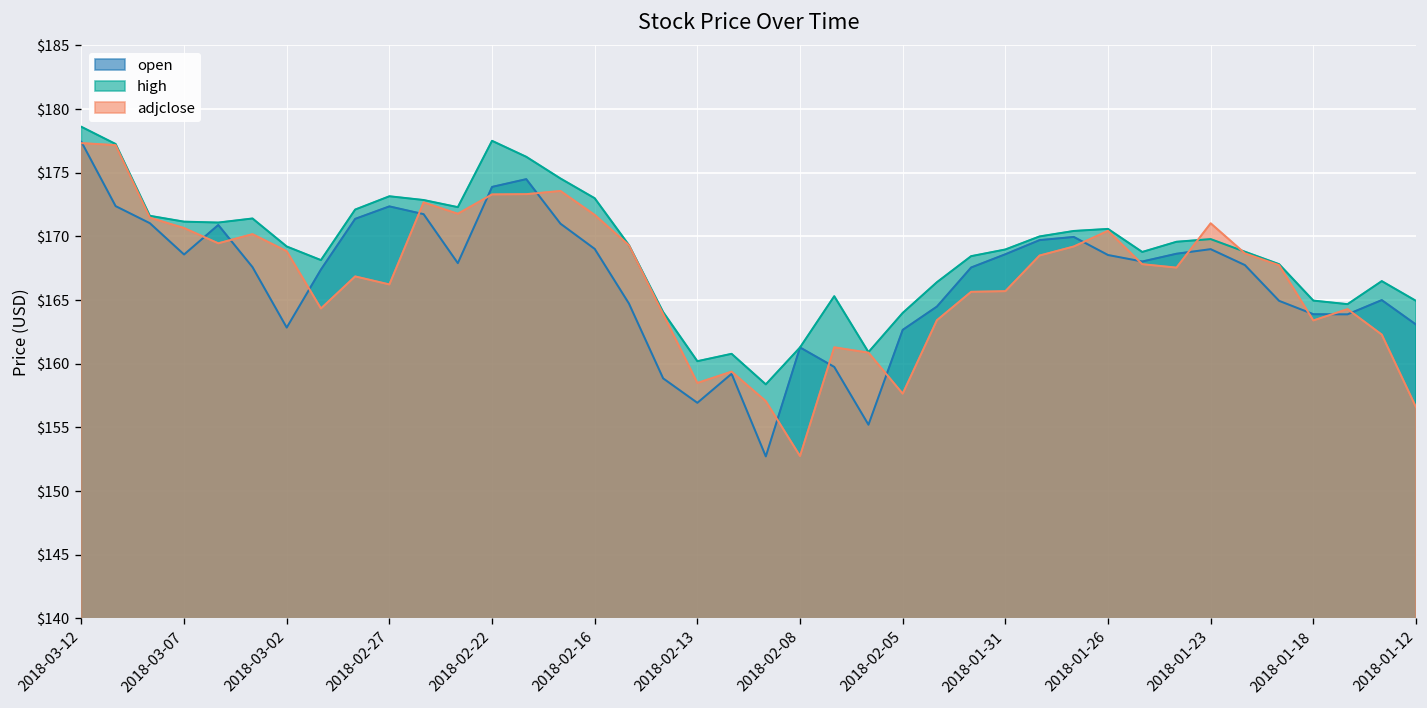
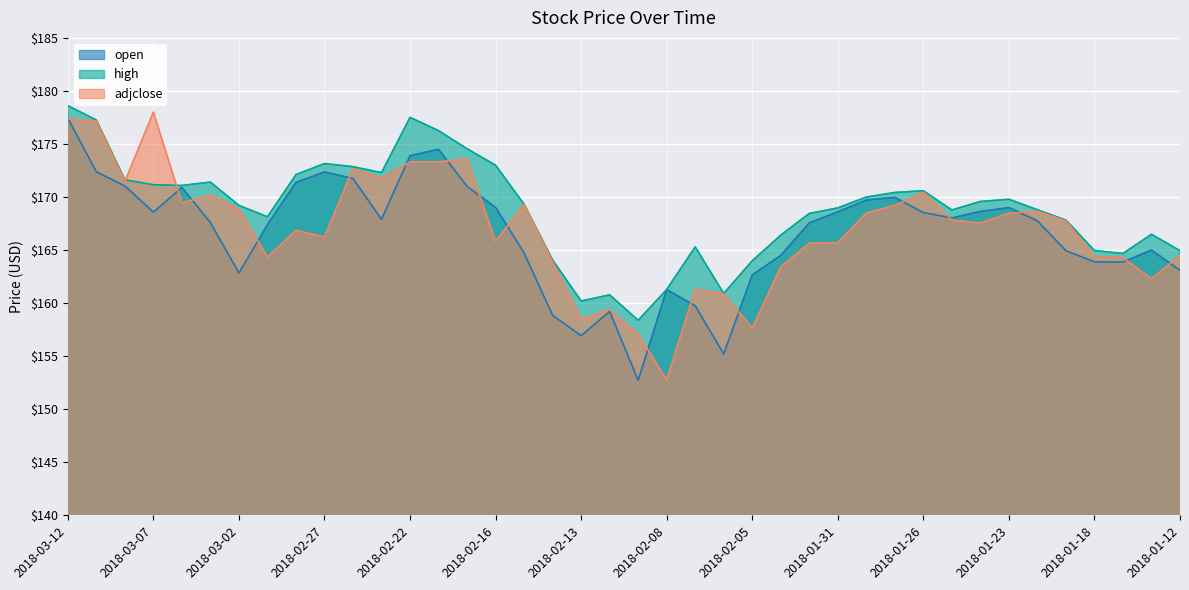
adjclose, 2018-03-07: $170.7 -> $178.0
adjclose, 2018-02-16: $171.7 -> $165.8
adjclose, 2018-01-23: $171.0 -> $168.5
adjclose, 2018-01-18: $163.4 -> $164.4
adjclose, 2018-01-12: $156.6 -> $164.5
